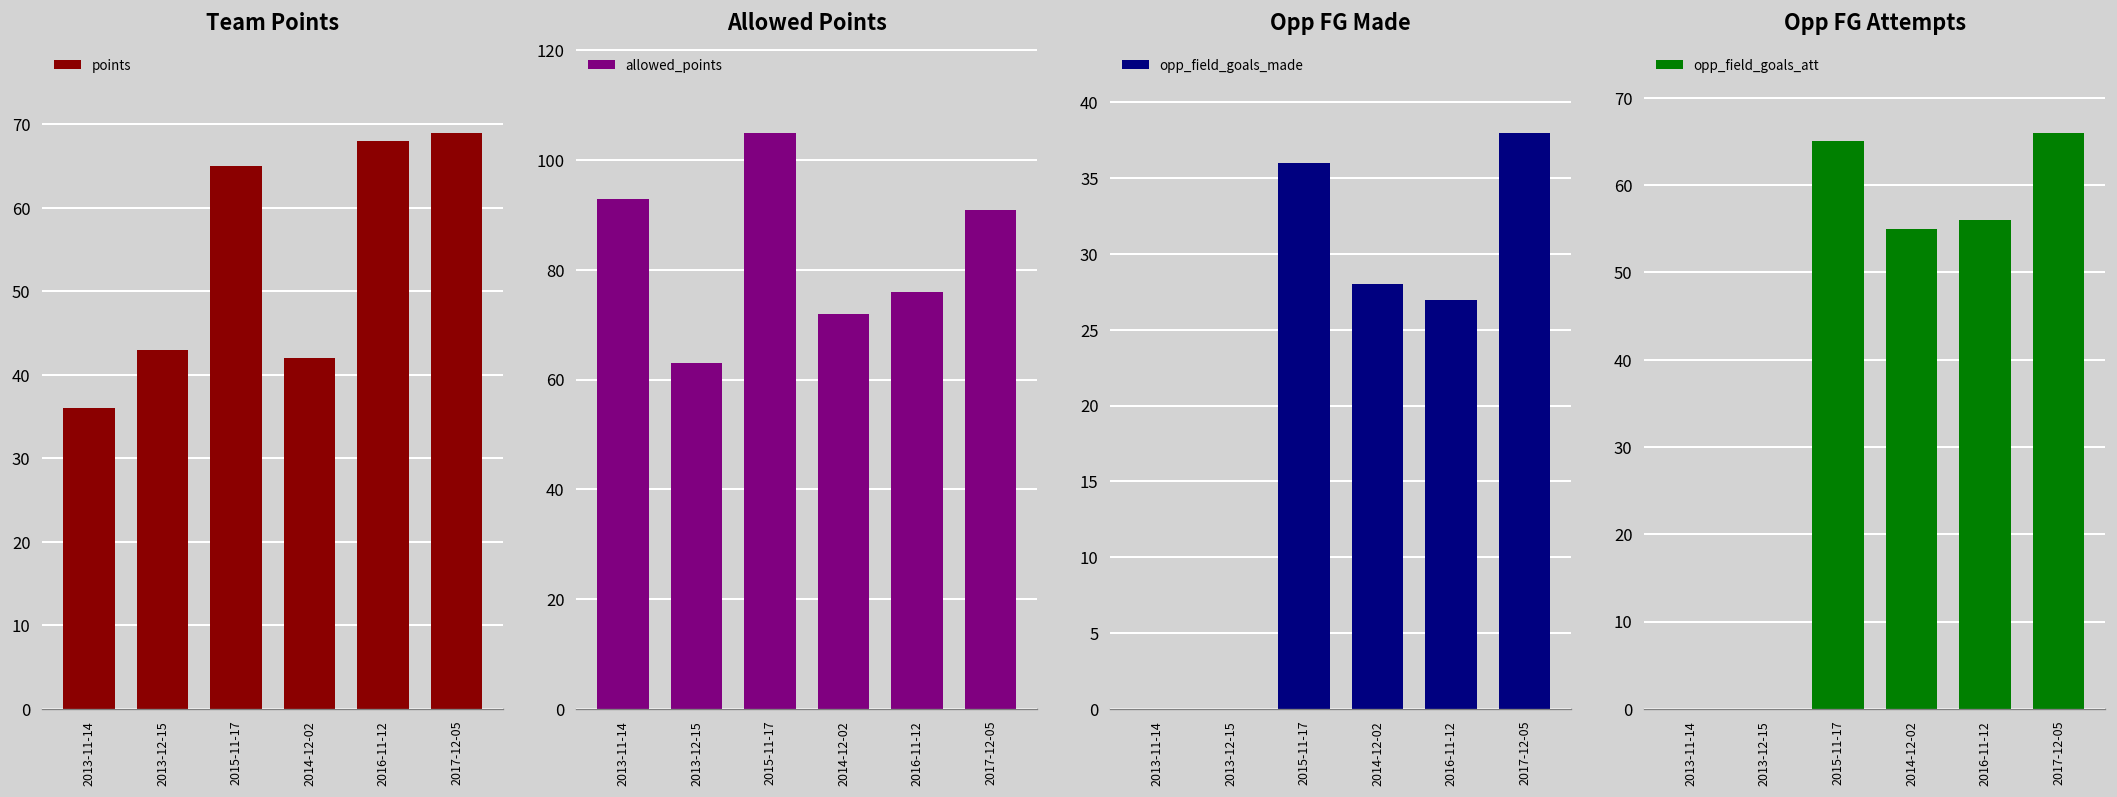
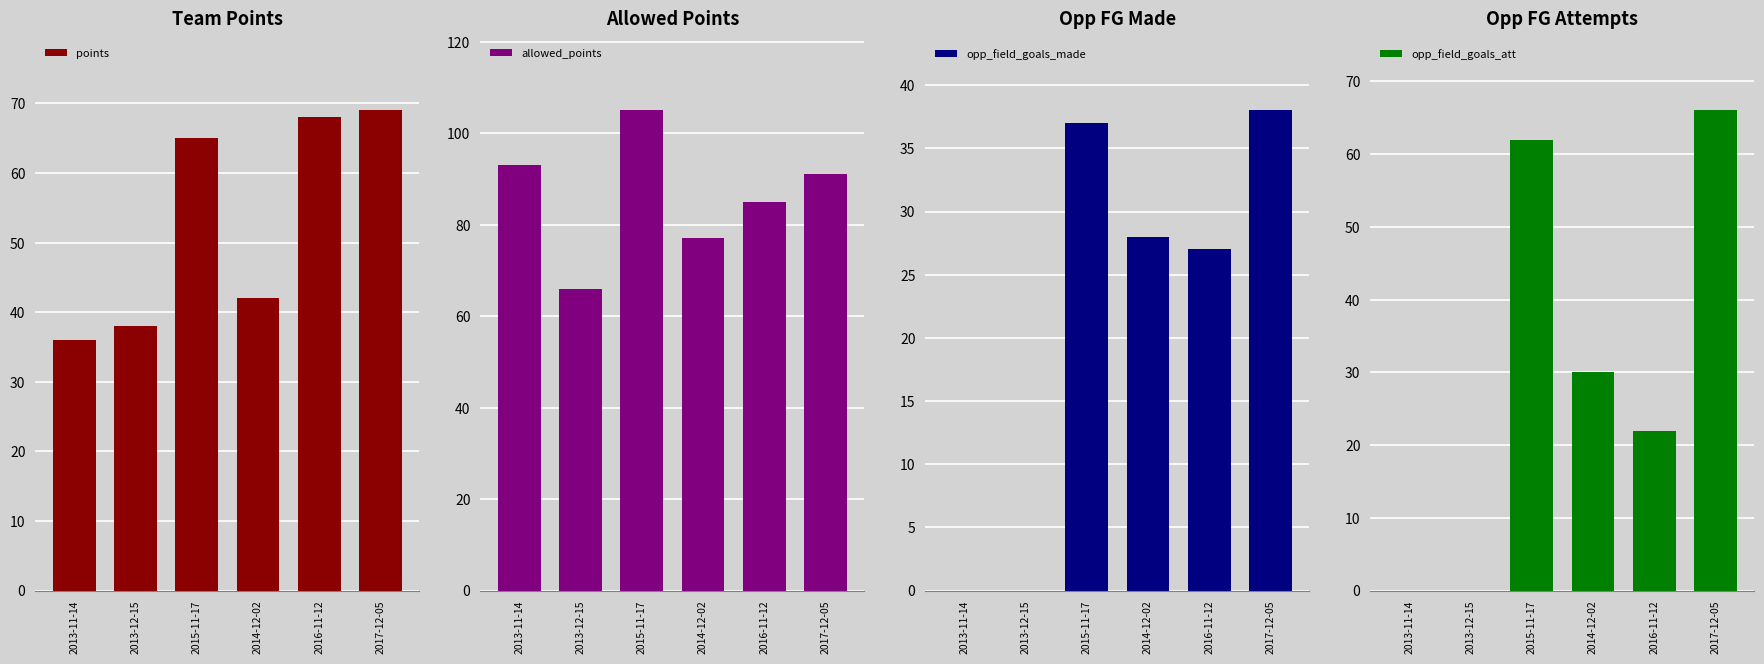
Team Points, 2013-12-15: 43 -> 38
Allowed Points, 2013-12-15: 63 -> 66
Allowed Points, 2014-12-02: 72 -> 77
Allowed Points, 2016-11-12: 76 -> 85
Opp FG Made, 2015-11-17: 36 -> 37
Opp FG Attempts, 2015-11-17: 65 -> 62
Opp FG Attempts, 2014-12-02: 55 -> 30
Opp FG Attempts, 2016-11-12: 56 -> 22
